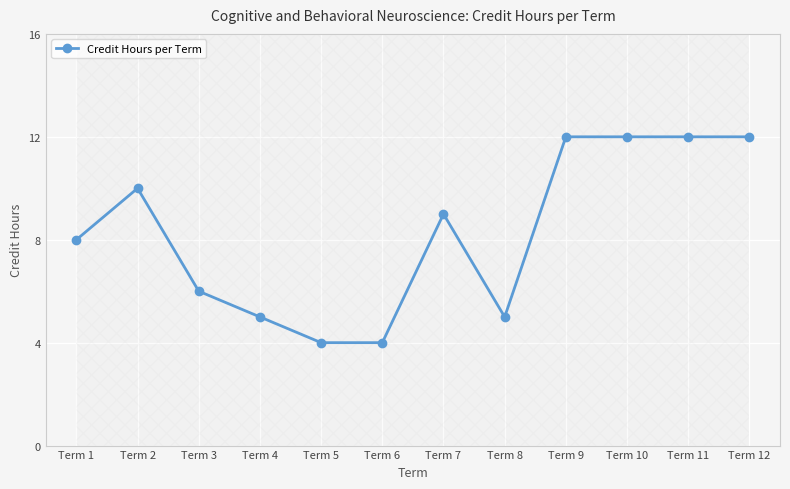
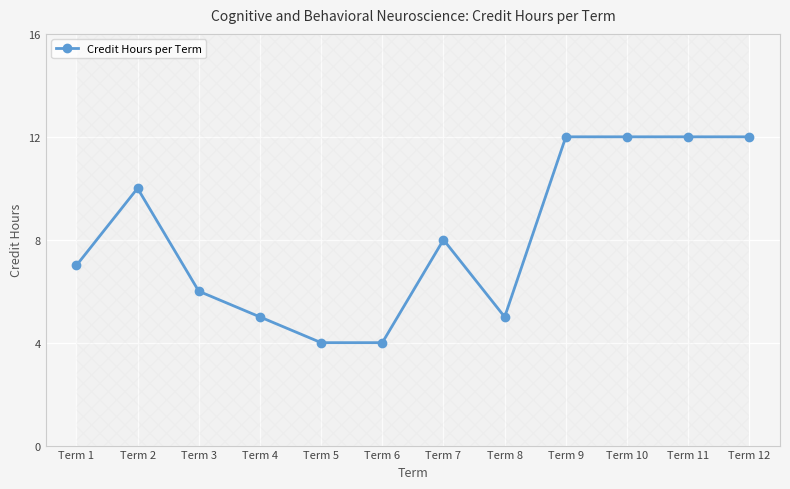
Term 1: 8 -> 7
Term 7: 9 -> 8
